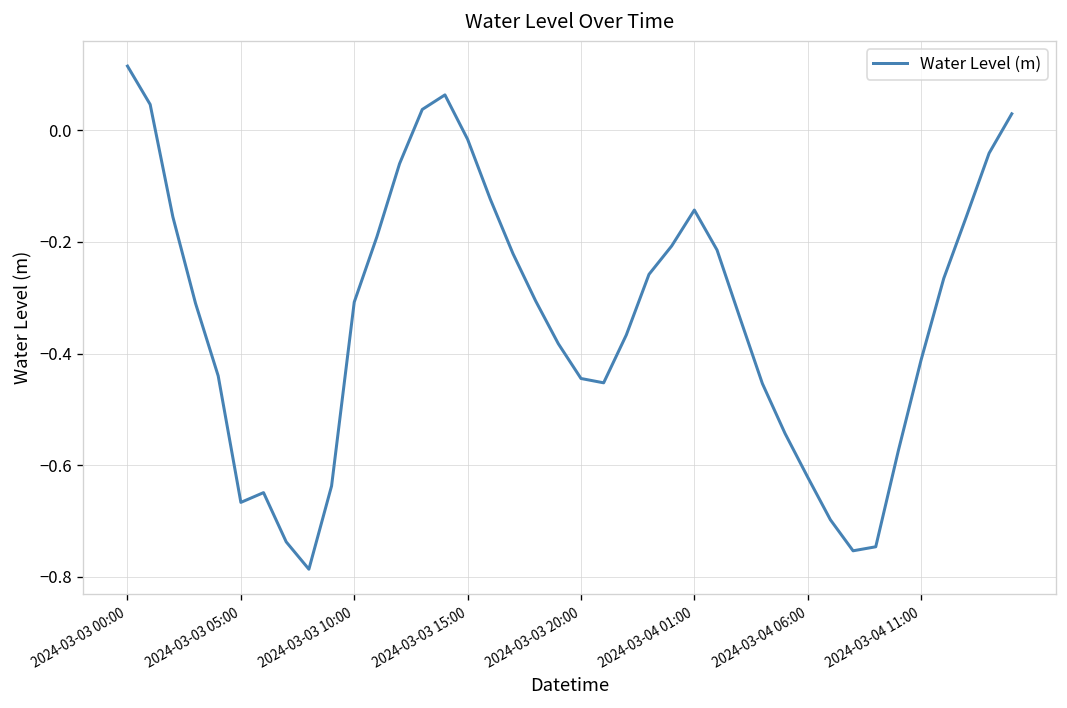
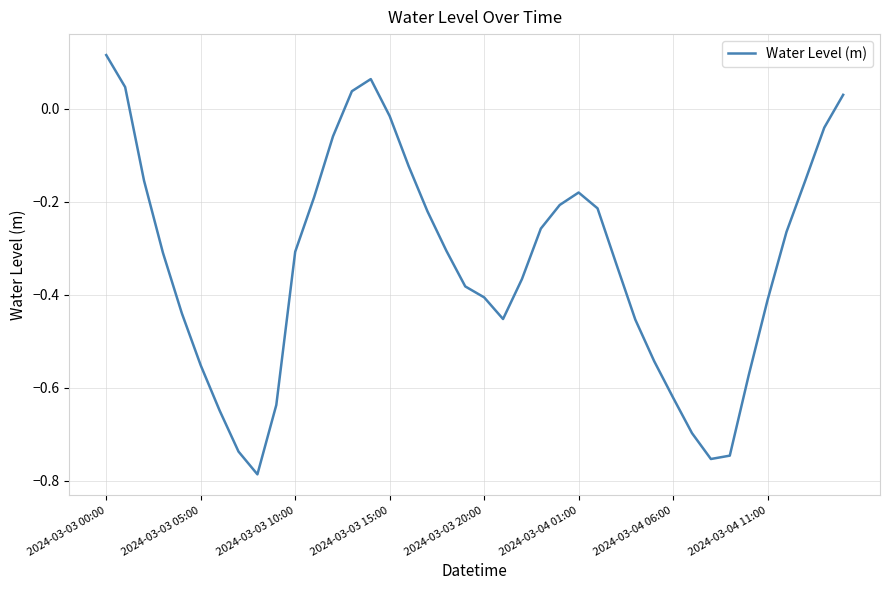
2024-03-03 05:00: -0.67 -> -0.55
2024-03-03 20:00: -0.44 -> -0.41
2024-03-04 01:00: -0.14 -> -0.18
